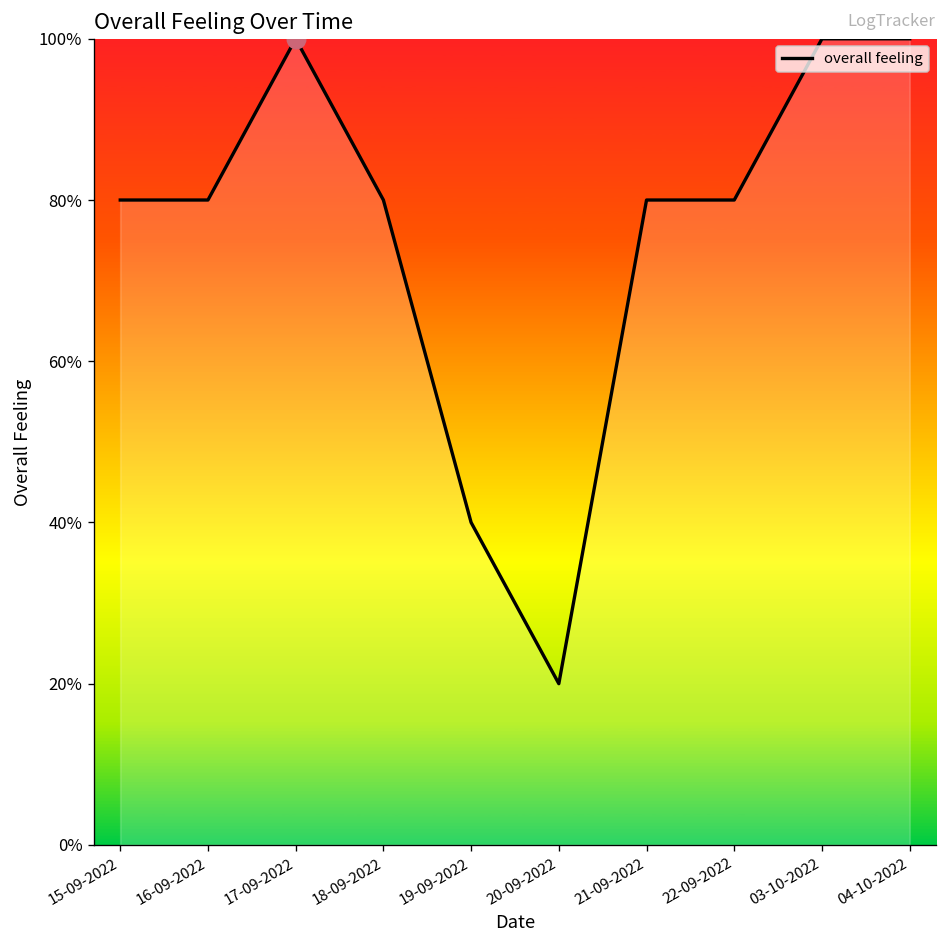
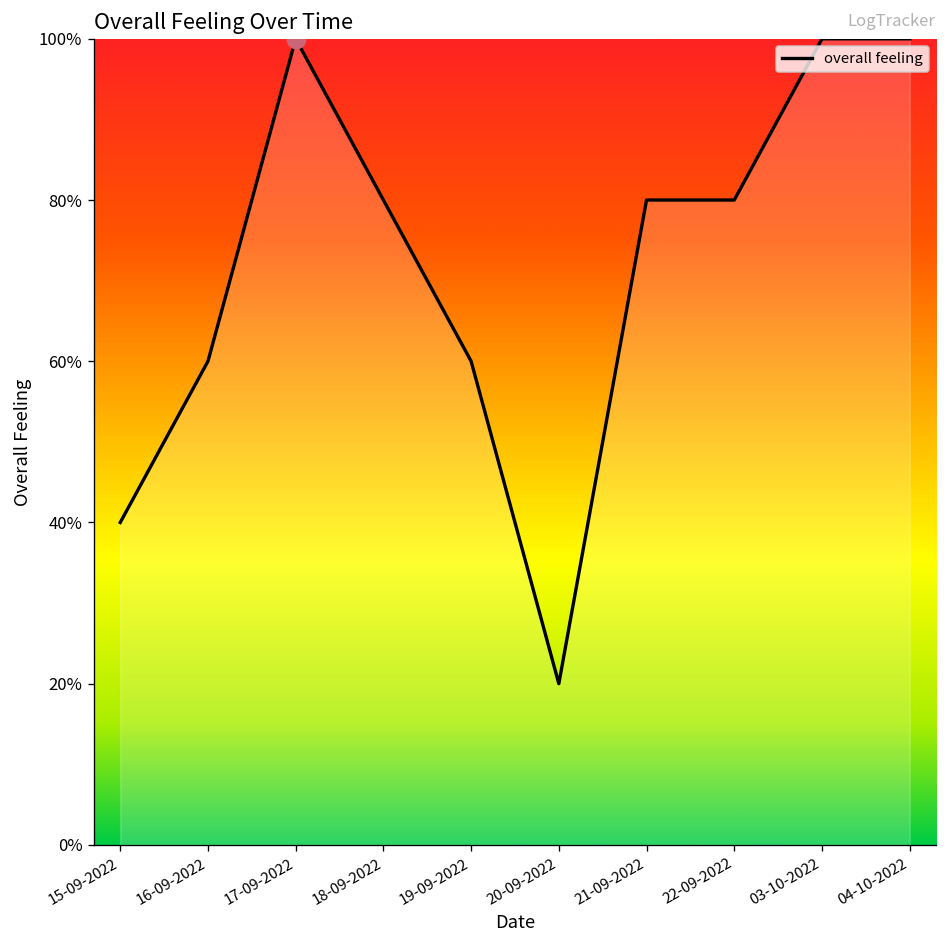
overall feeling, 15-09-2022: 80% -> 40%
overall feeling, 16-09-2022: 80% -> 60%
overall feeling, 19-09-2022: 40% -> 60%
